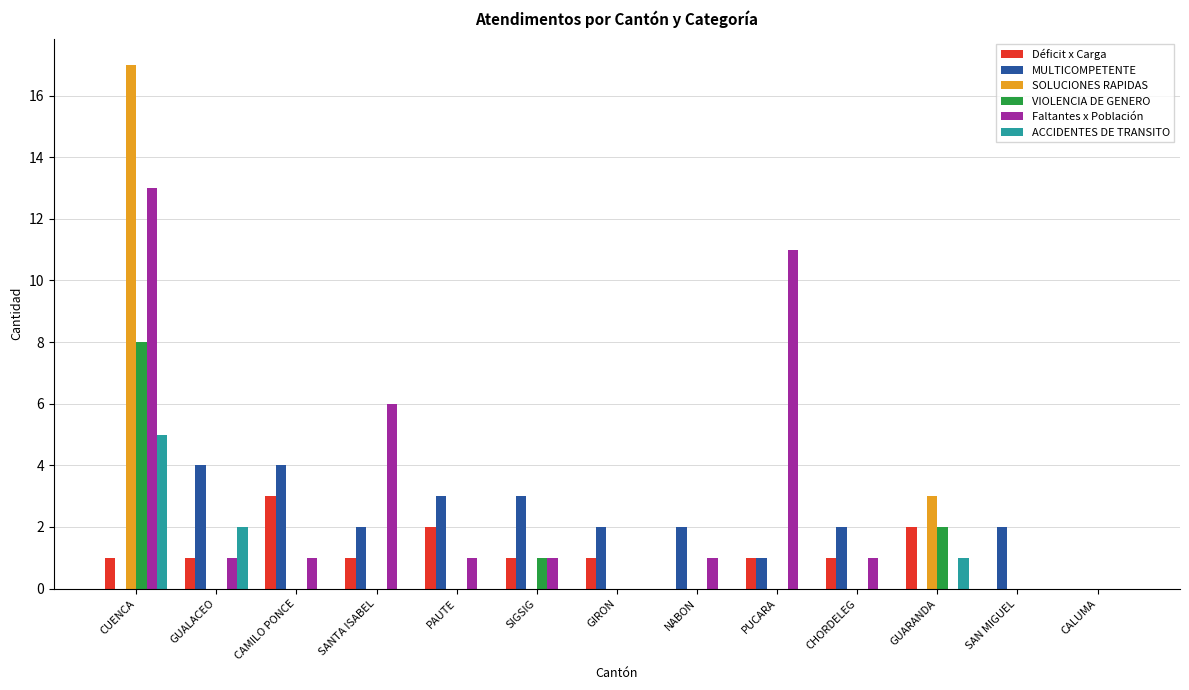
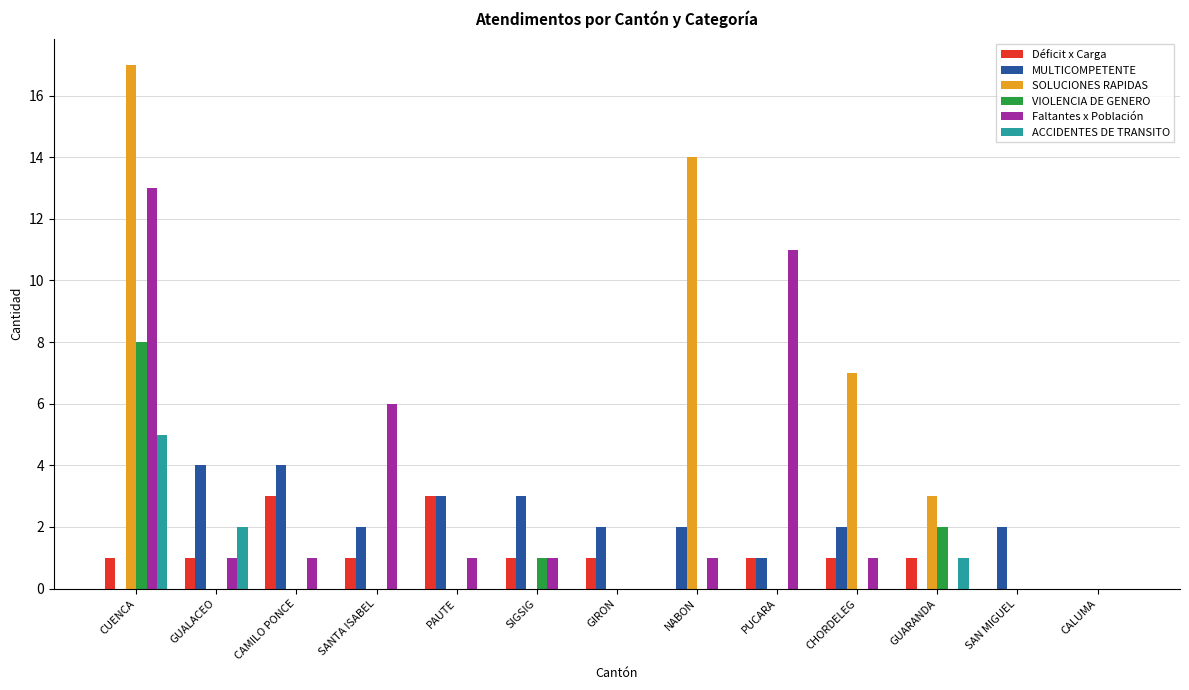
Déficit x Carga, PAUTE: 2 -> 3
SOLUCIONES RAPIDAS, NABON: 0 -> 14
SOLUCIONES RAPIDAS, CHORDELEG: 0 -> 7
Déficit x Carga, GUARANDA: 2 -> 1
